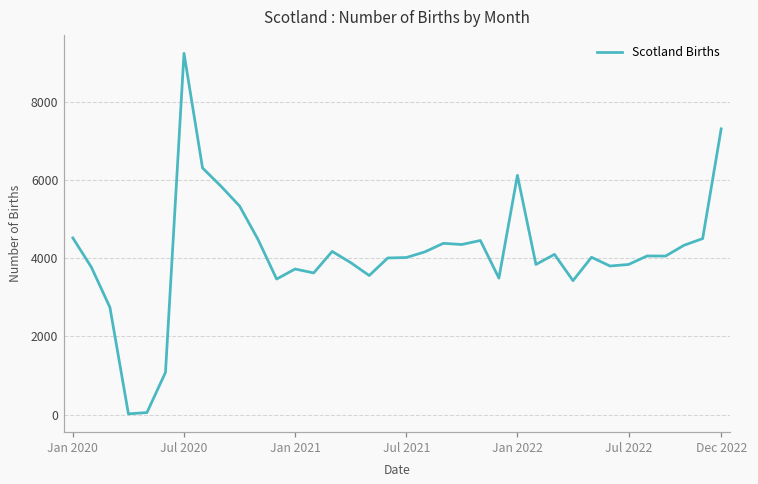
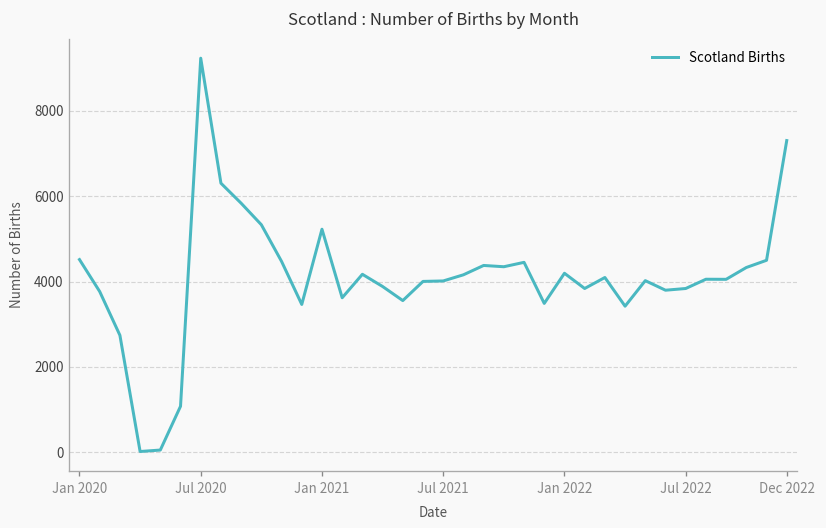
Jan 2021: 3700 -> 5200
Jan 2022: 6100 -> 4200
